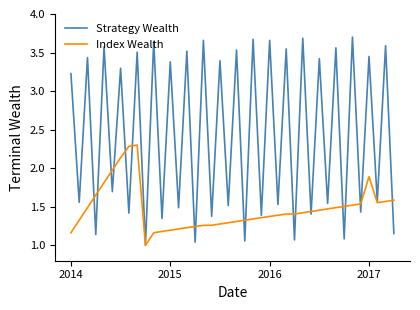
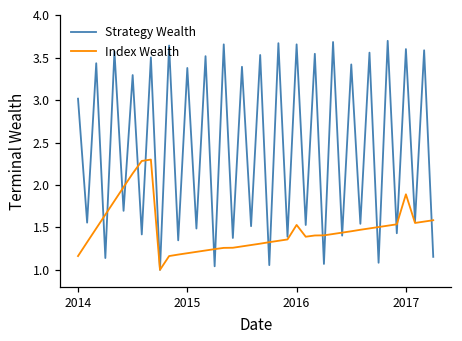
Strategy Wealth, 2014: 3.2 -> 3.0
Index Wealth, 2016: 1.4 -> 1.5
Strategy Wealth, 2017: 3.4 -> 3.6
